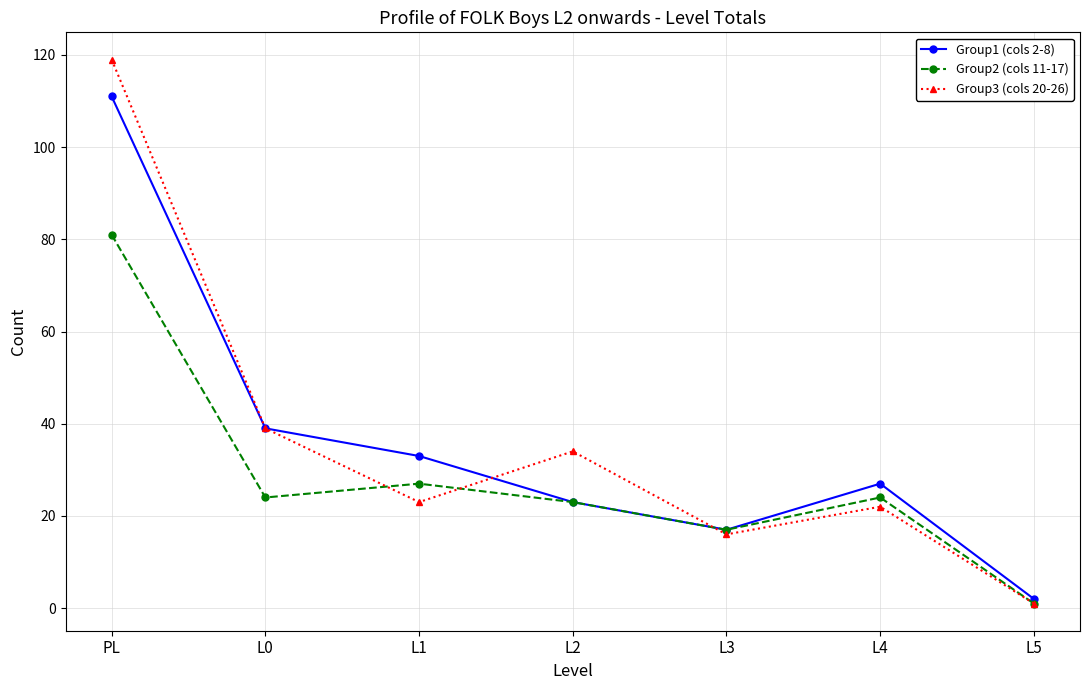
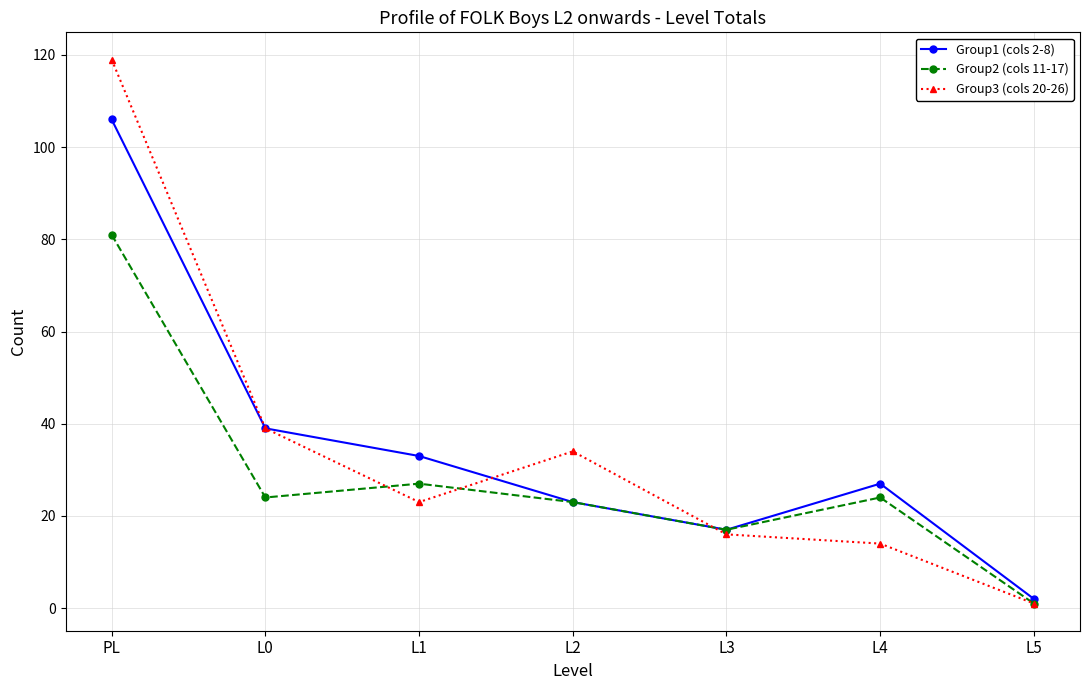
Group1 (cols 2-8), PL: 111 -> 106
Group3 (cols 20-26), L4: 22 -> 14
